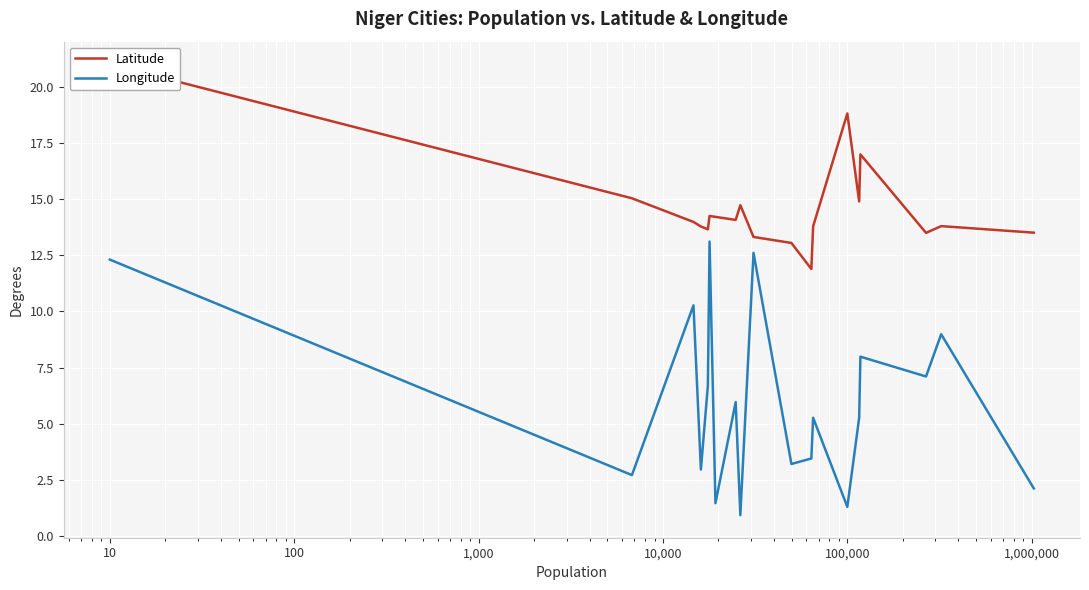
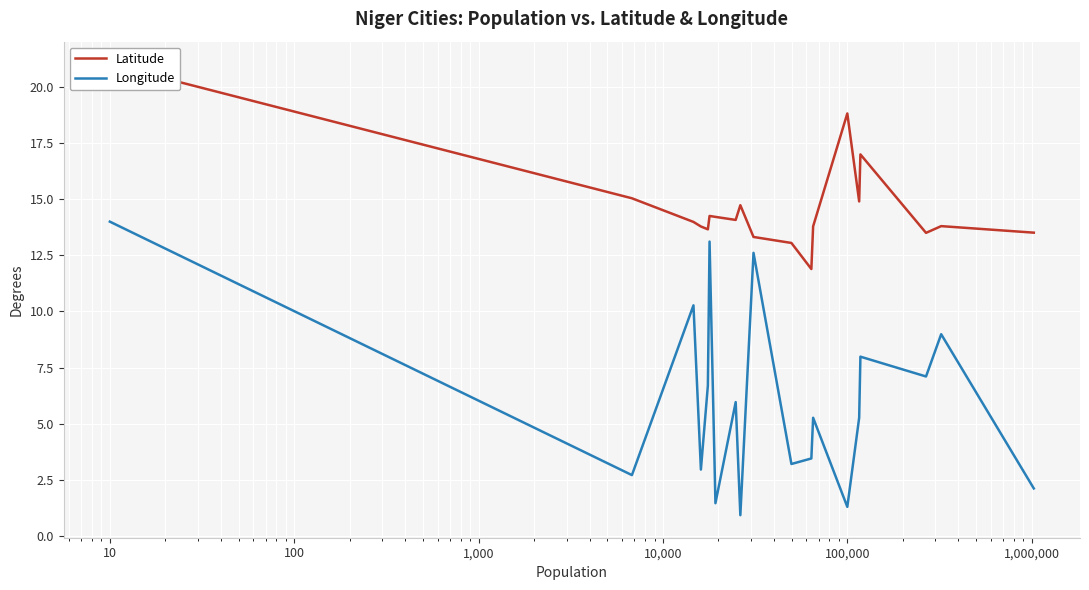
Longitude, 10: 12.3 -> 14.0
